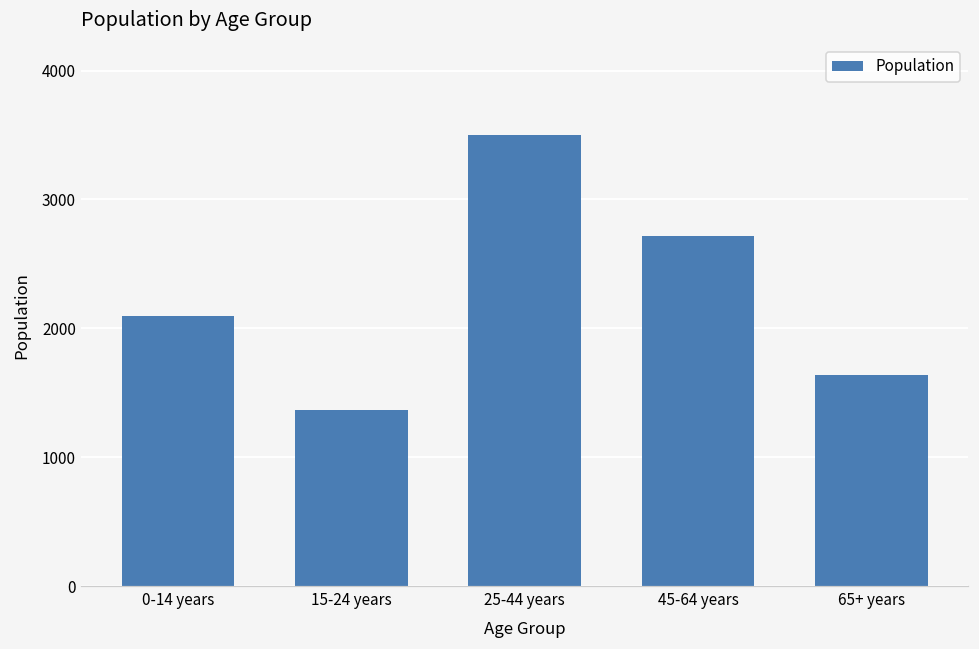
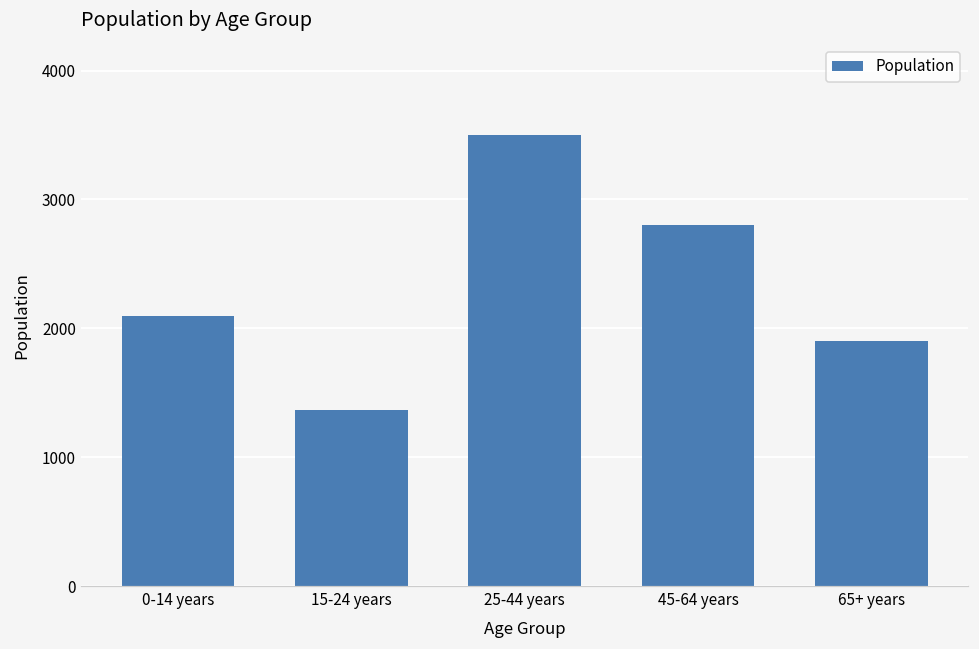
45-64 years: 2720 -> 2800
65+ years: 1640 -> 1900
